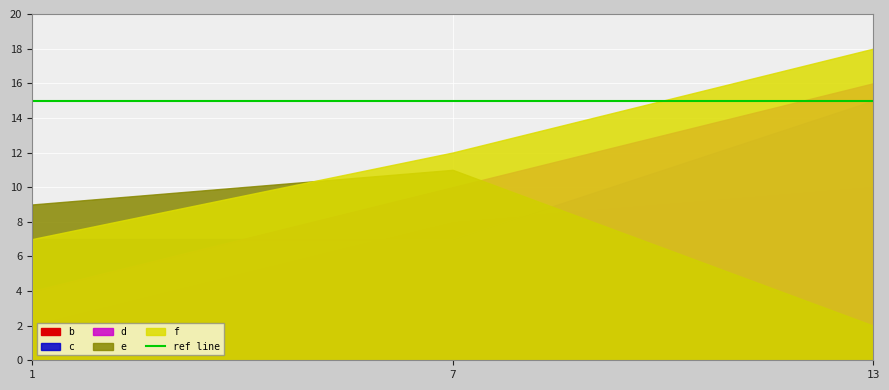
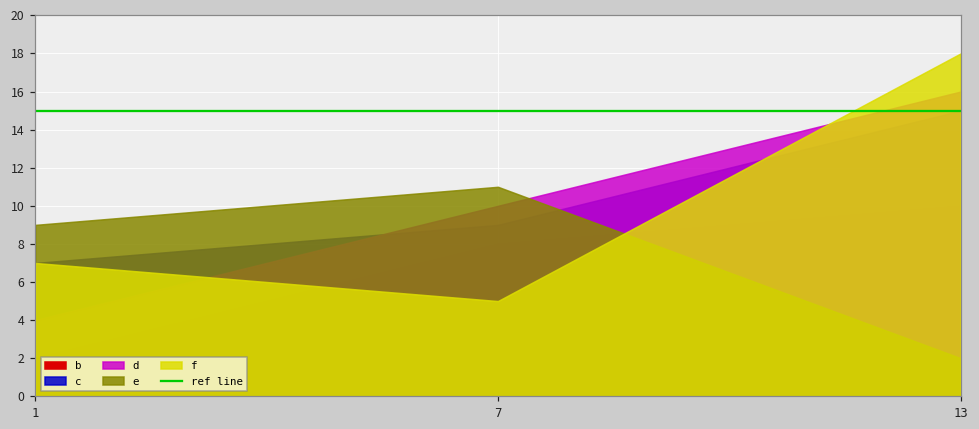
c, 7: 7 -> 9
f, 7: 12 -> 5
